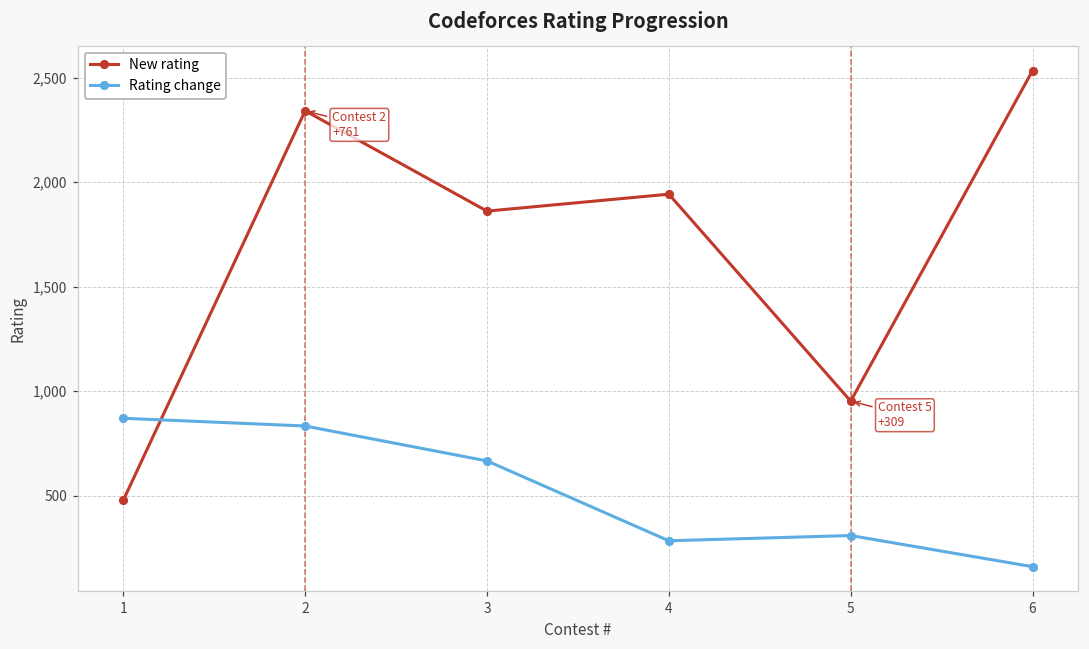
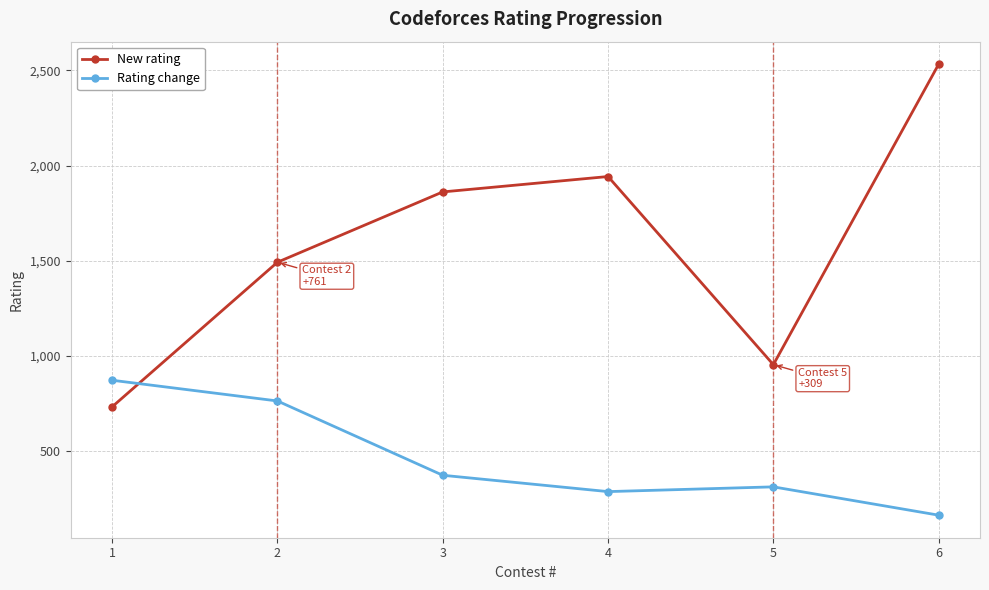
New rating, 1: 480 -> 730
New rating, 2: 2,340 -> 1,490
Rating change, 2: 830 -> 760
Rating change, 3: 670 -> 370
